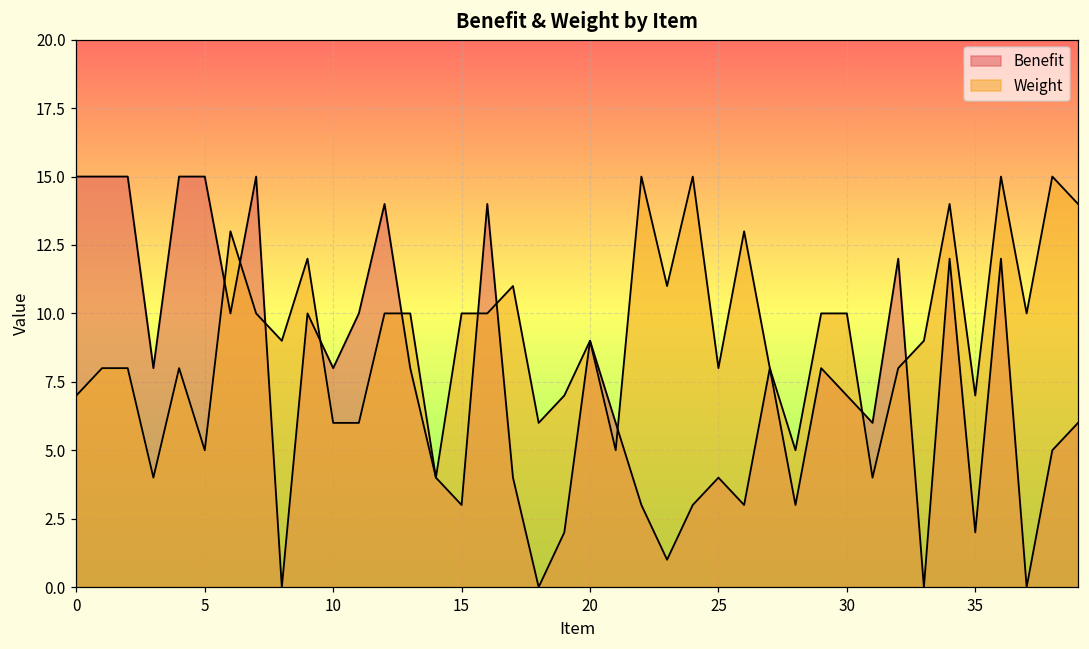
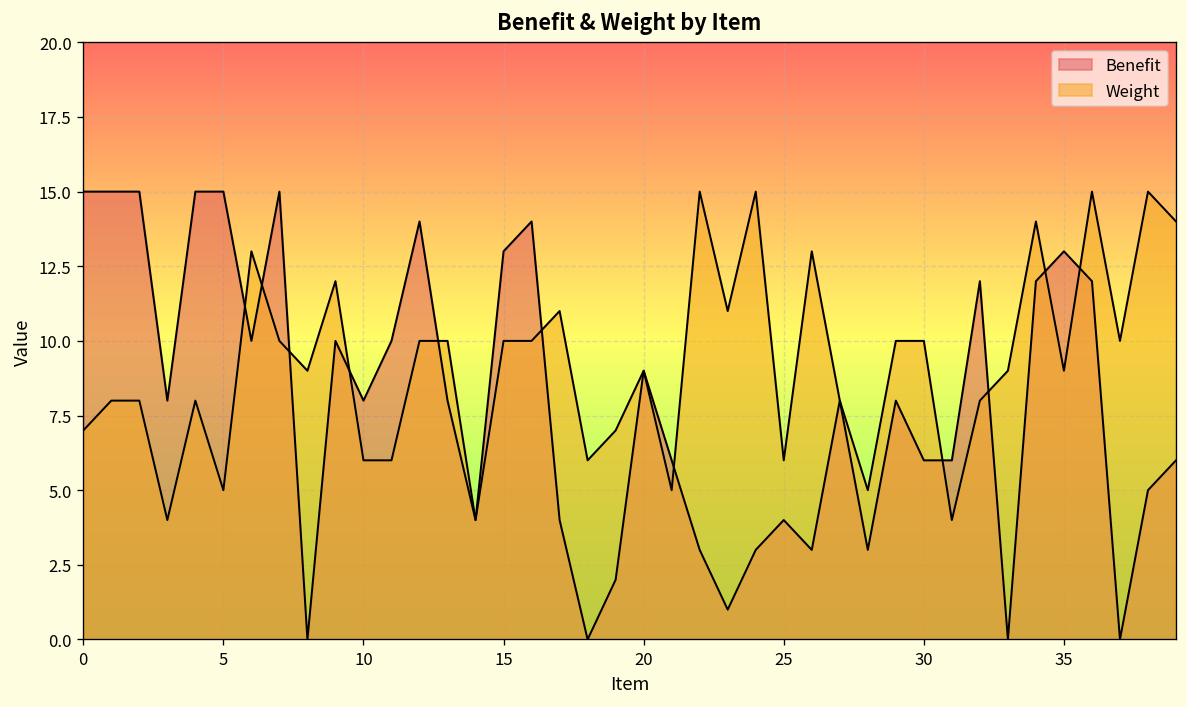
Benefit, 15: 3 -> 13
Weight, 25: 8 -> 6
Benefit, 30: 7 -> 6
Benefit, 35: 2 -> 13
Weight, 35: 7 -> 9
